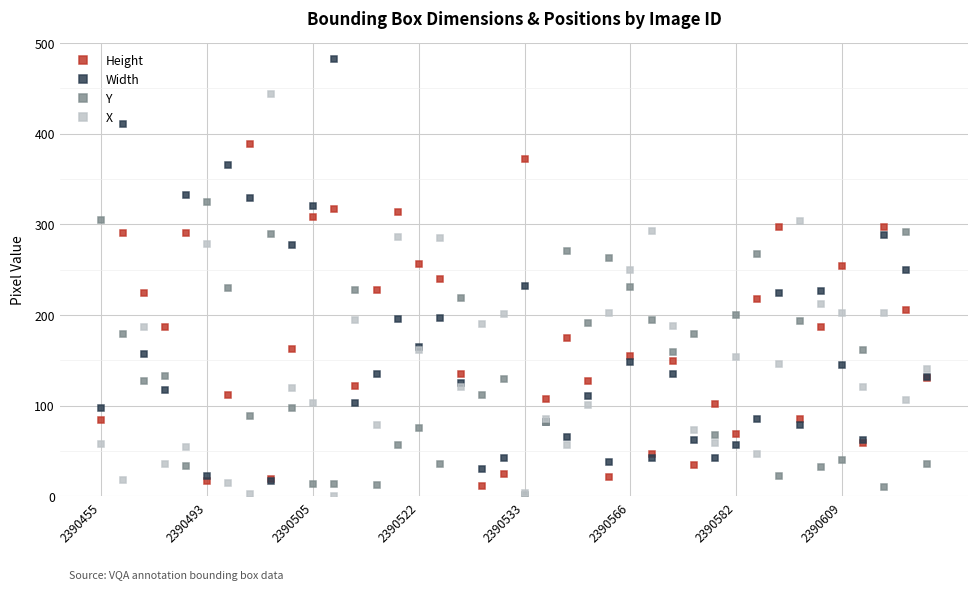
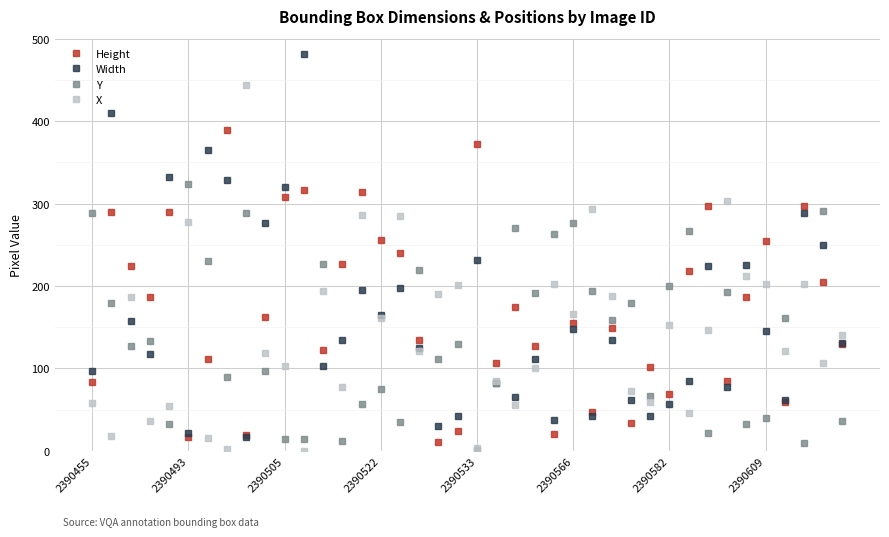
Y, 2390455: 310 -> 290
Y, 2390566: 230 -> 280
X, 2390566: 250 -> 170
